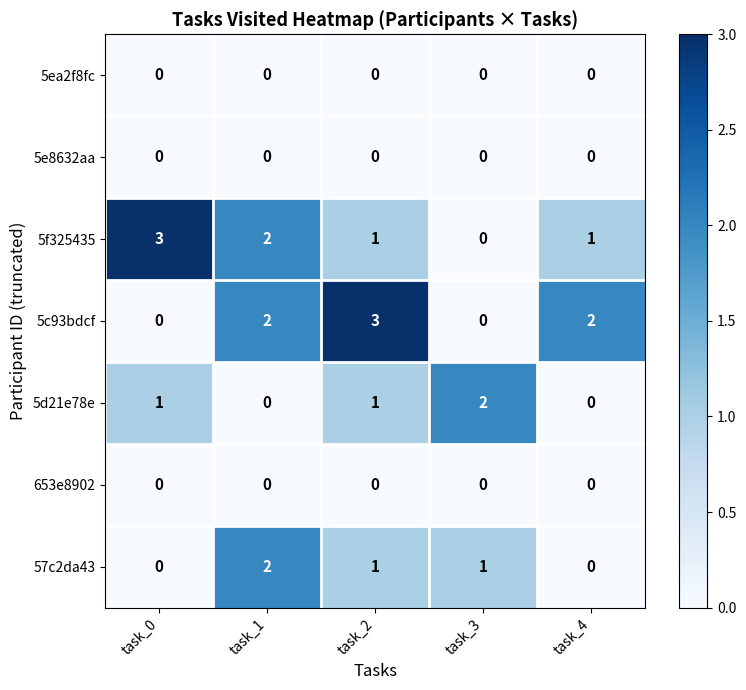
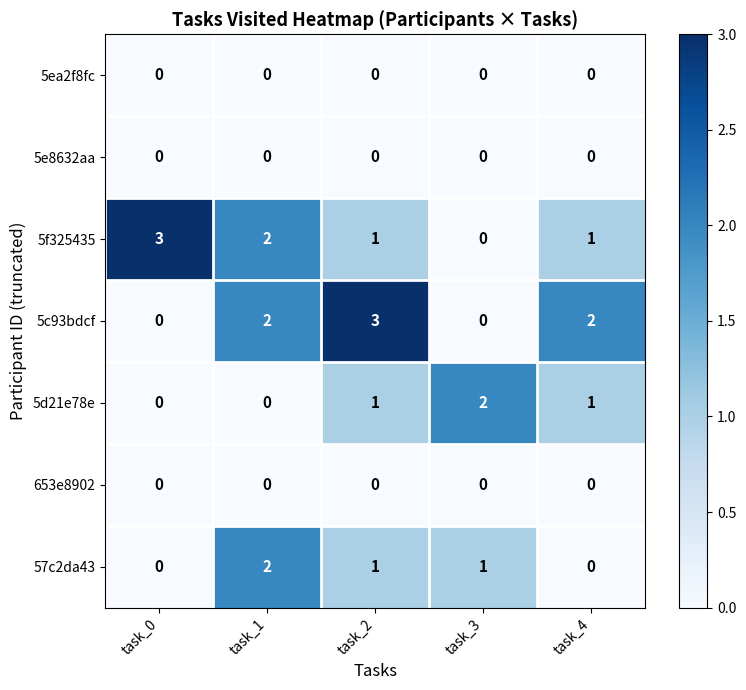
5d21e78e, task_0: 1 -> 0
5d21e78e, task_4: 0 -> 1
